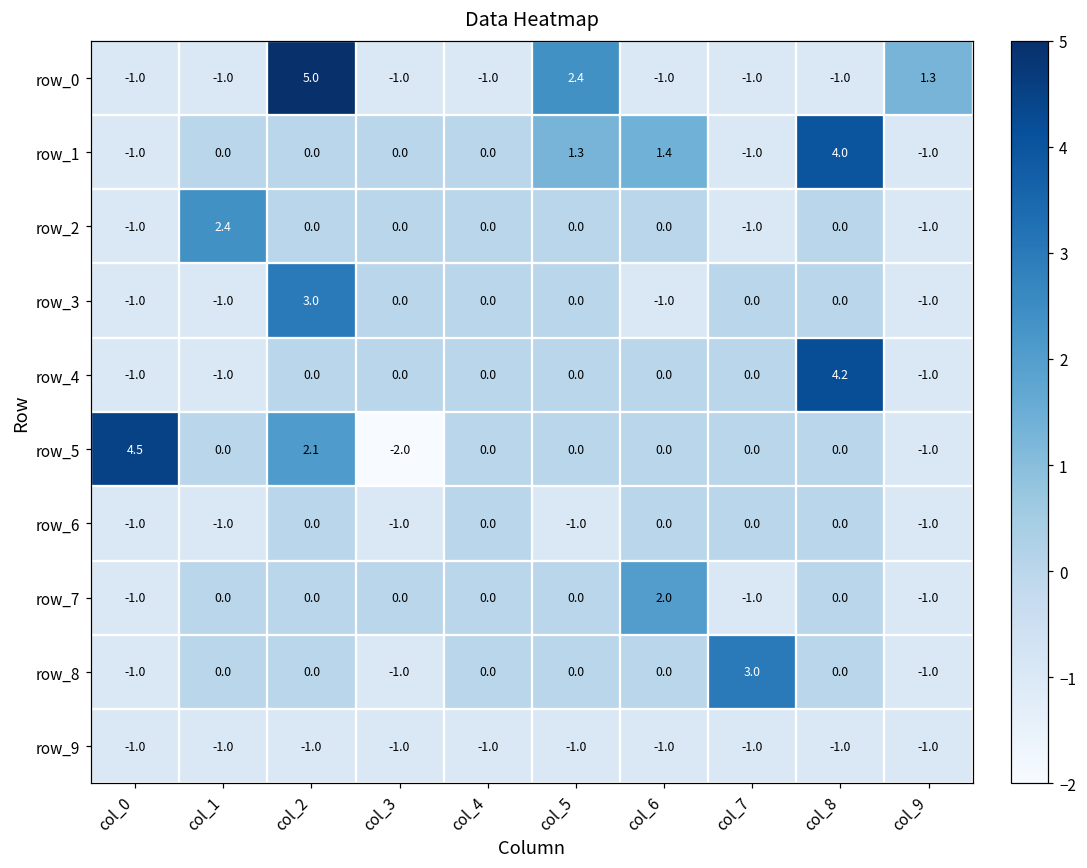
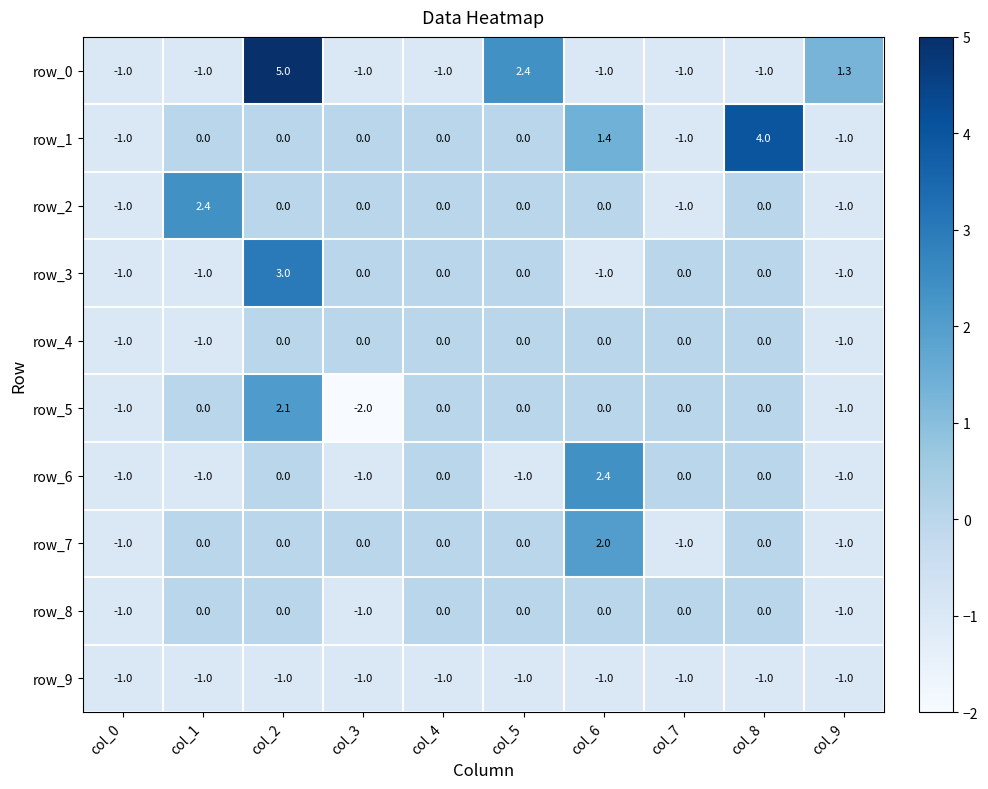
row_1, col_5: 1.3 -> 0.0
row_4, col_8: 4.2 -> 0.0
row_5, col_0: 4.5 -> -1.0
row_6, col_6: 0.0 -> 2.4
row_8, col_7: 3.0 -> 0.0
